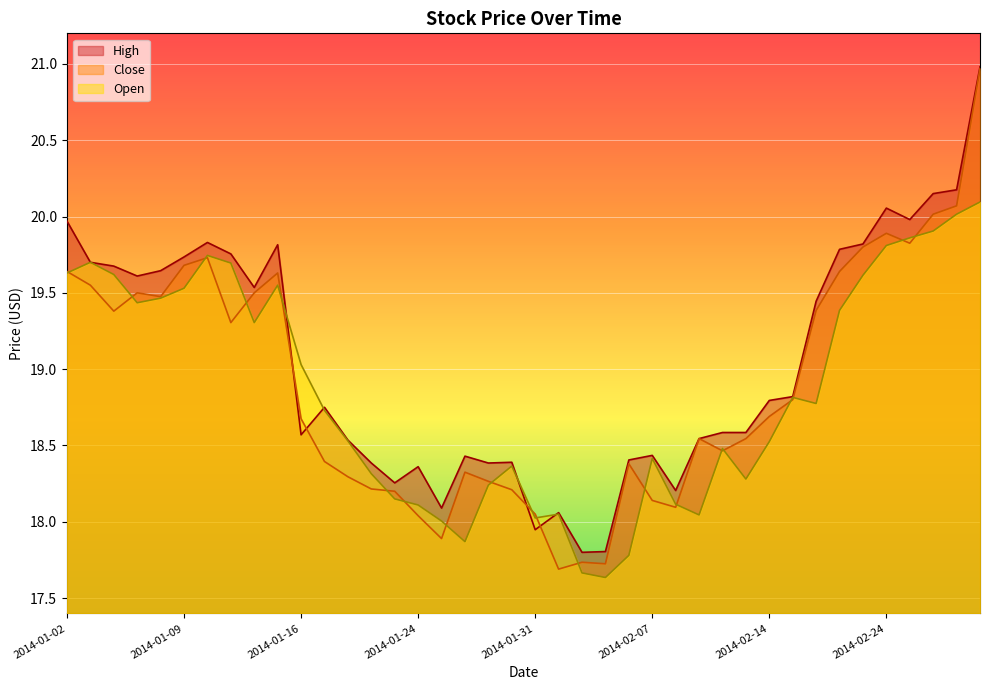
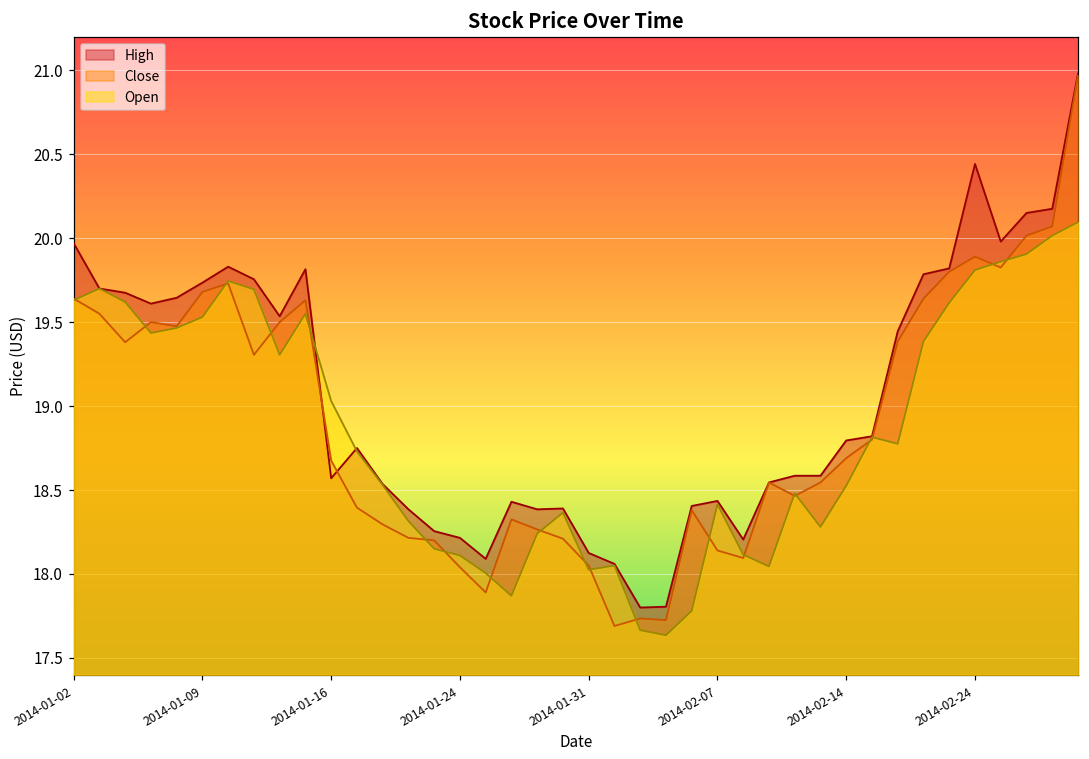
High, 2014-01-24: 18.36 -> 18.22
High, 2014-01-31: 17.95 -> 18.13
High, 2014-02-24: 20.06 -> 20.44
